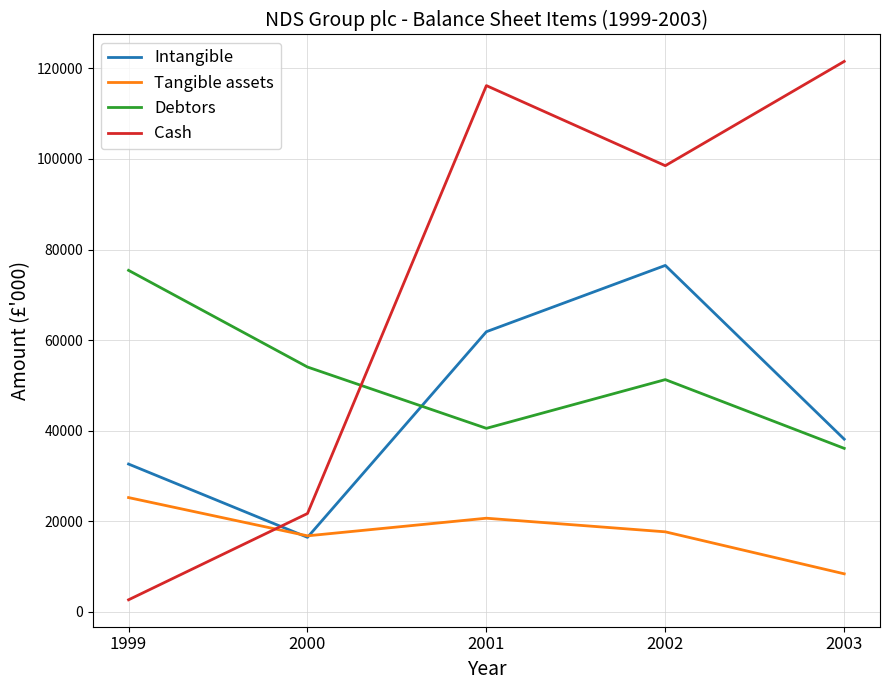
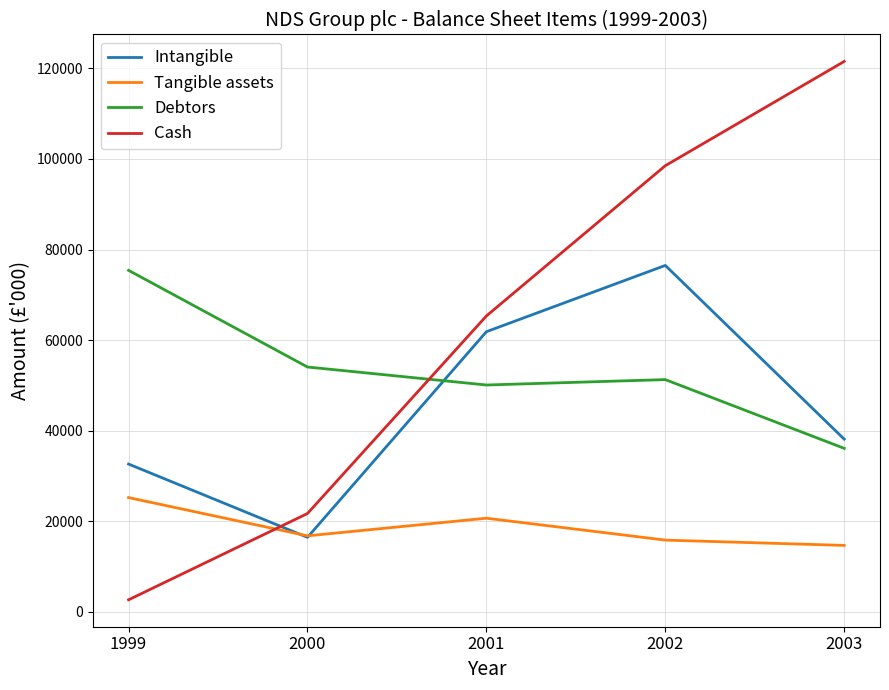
Debtors, 2001: 41000 -> 50000
Cash, 2001: 116000 -> 65000
Tangible assets, 2002: 18000 -> 16000
Tangible assets, 2003: 8000 -> 15000
